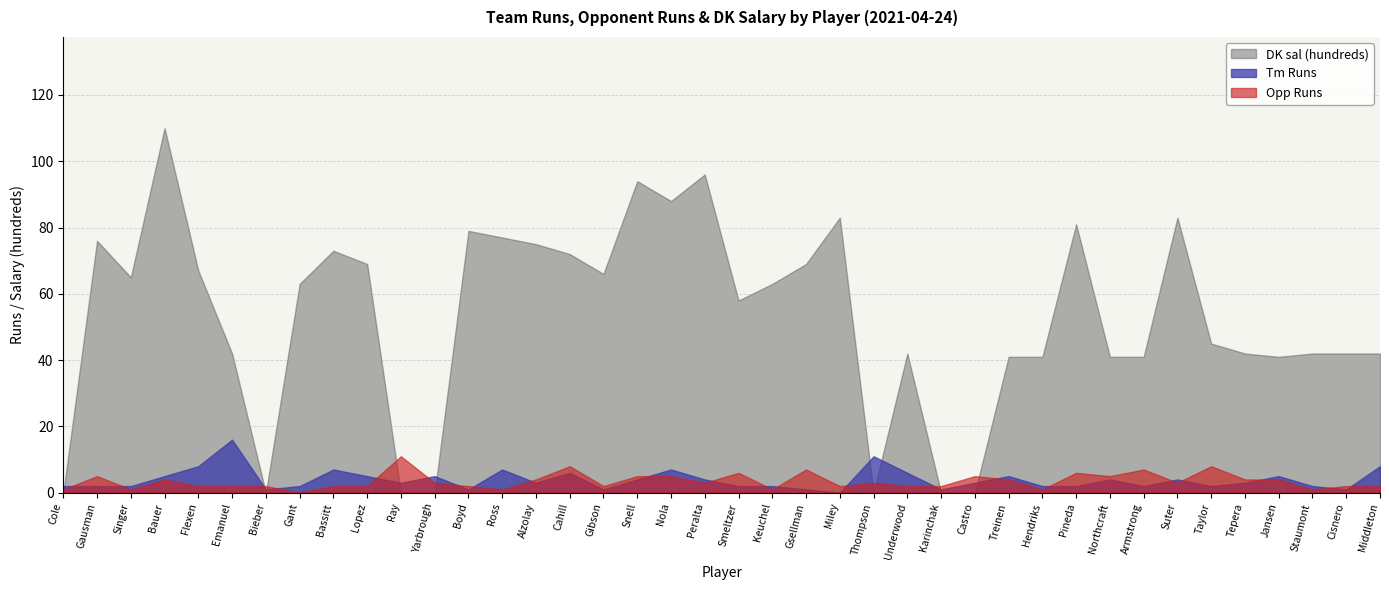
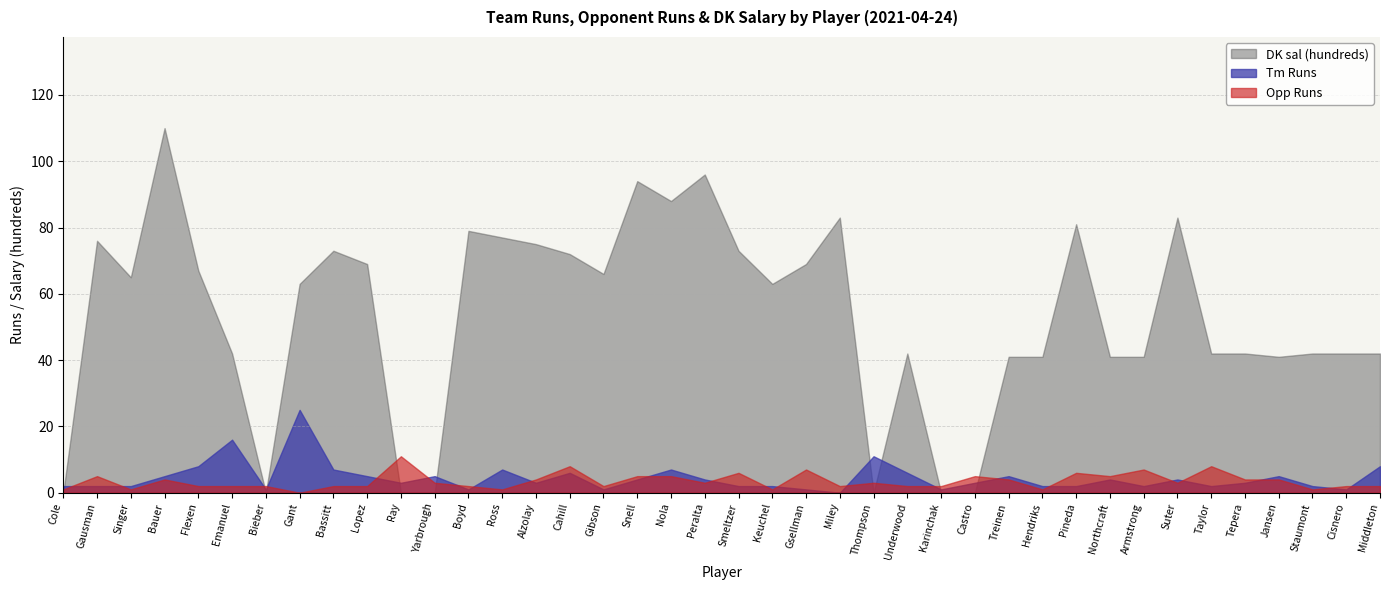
Tm Runs, Gant: 2 -> 25
DK sal (hundreds), Smeltzer: 58 -> 73
DK sal (hundreds), Taylor: 45 -> 42
